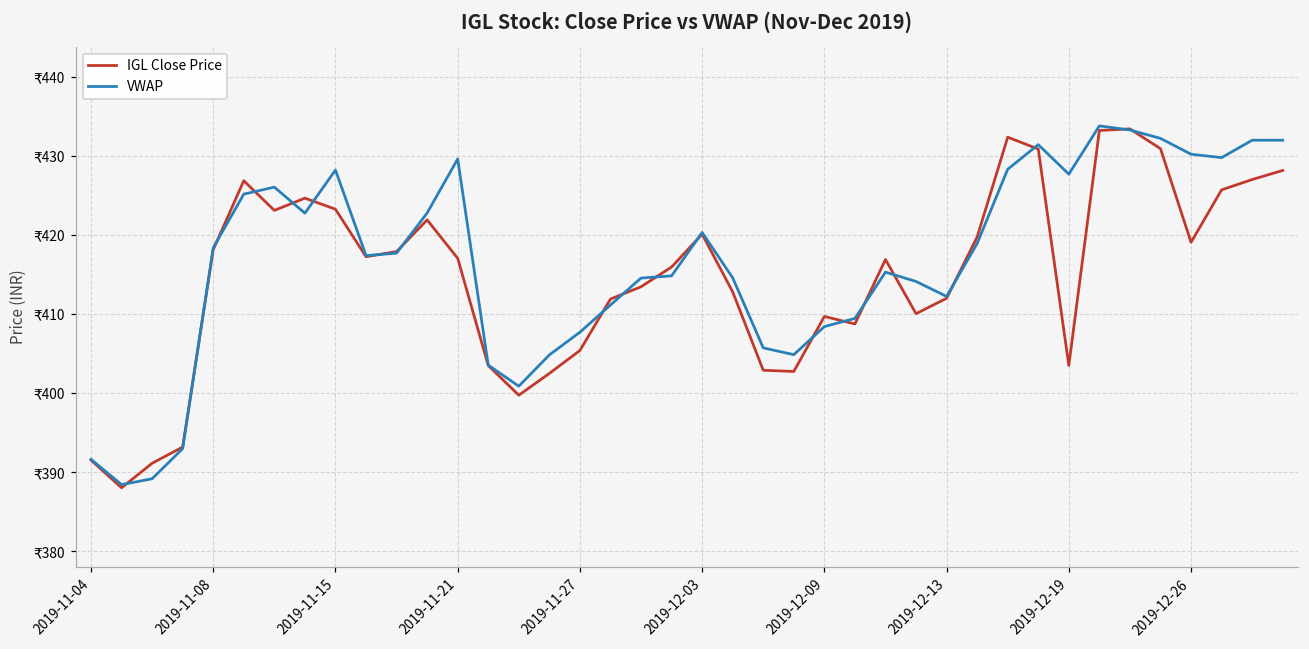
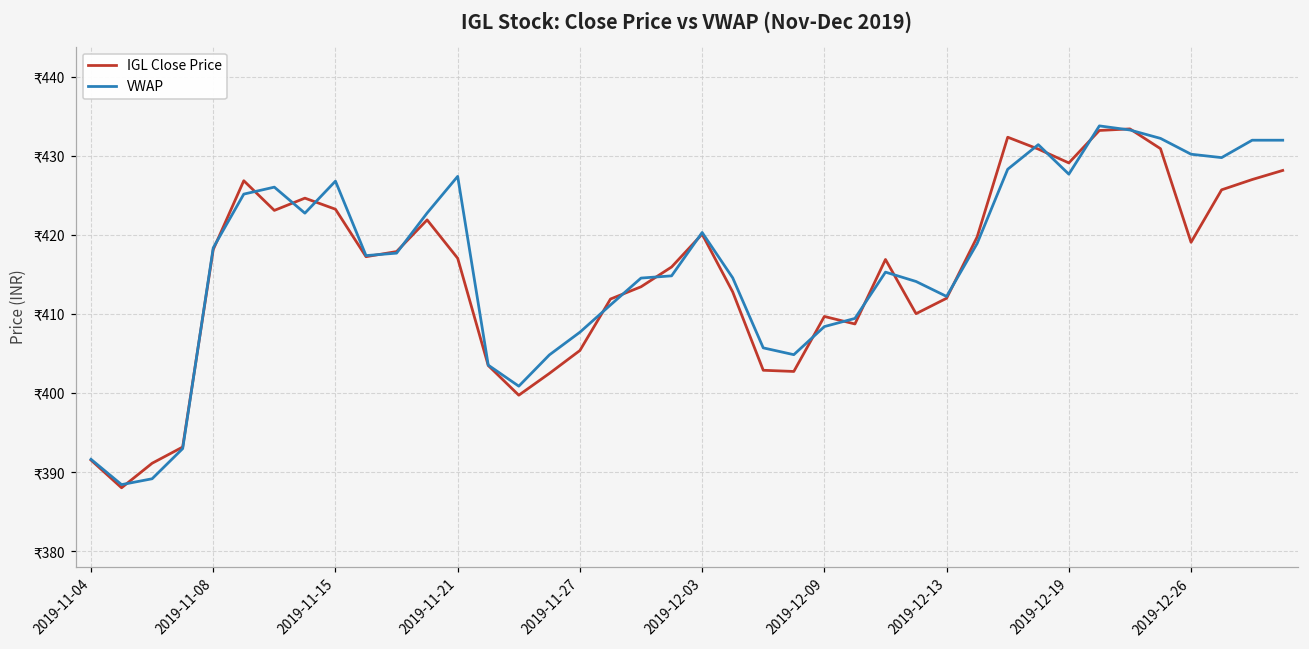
VWAP, 2019-11-15: ₹428 -> ₹427
VWAP, 2019-11-21: ₹430 -> ₹427
IGL Close Price, 2019-12-19: ₹404 -> ₹429
